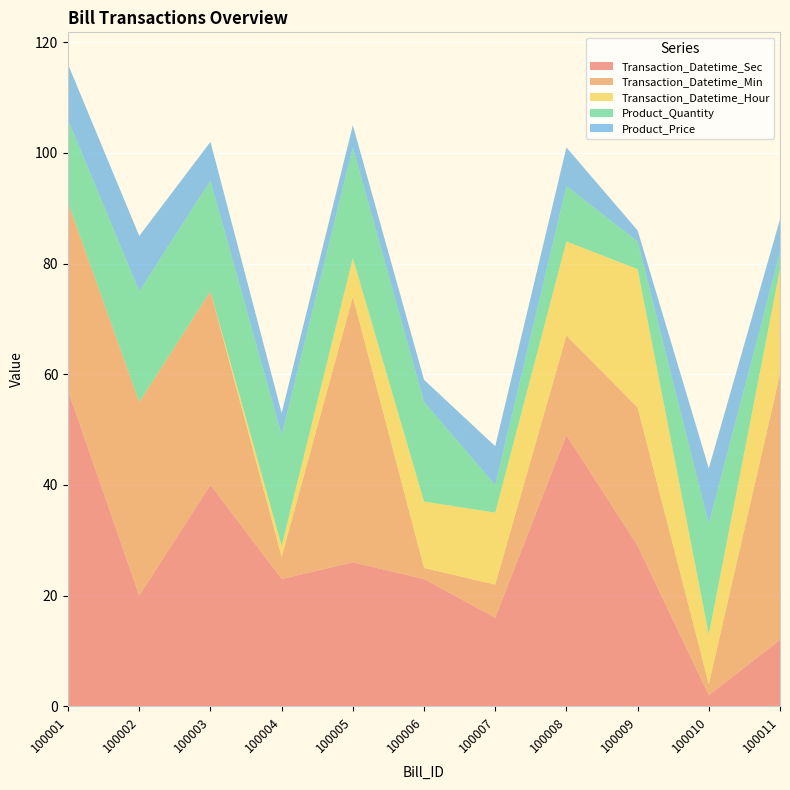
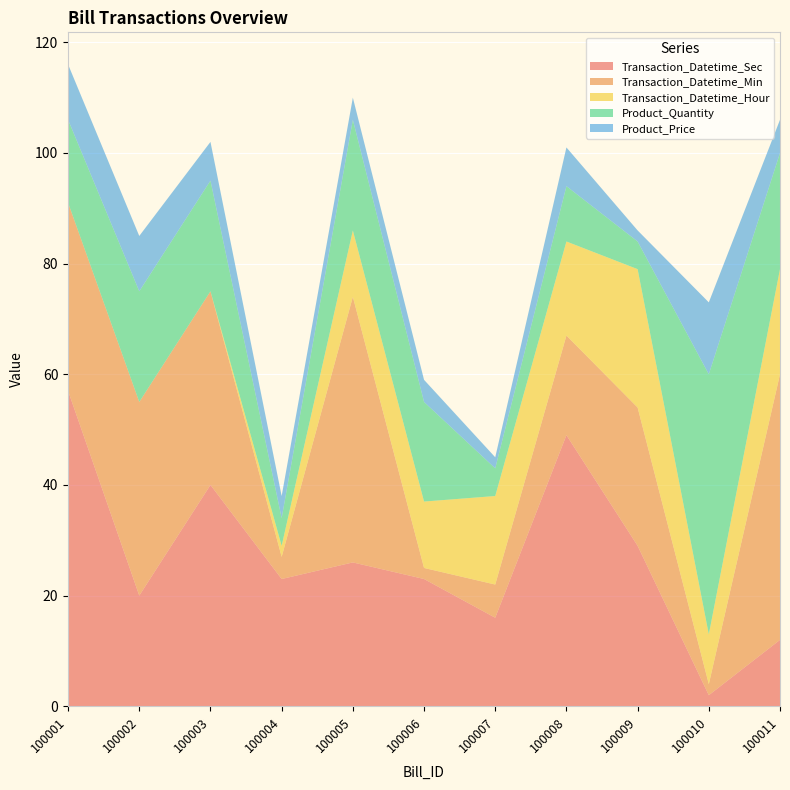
Product_Quantity, 100004: 20 -> 5
Transaction_Datetime_Hour, 100005: 7 -> 12
Transaction_Datetime_Hour, 100007: 13 -> 16
Product_Price, 100007: 7 -> 2
Product_Quantity, 100010: 20 -> 47
Product_Price, 100010: 10 -> 13
Product_Quantity, 100011: 3 -> 21
